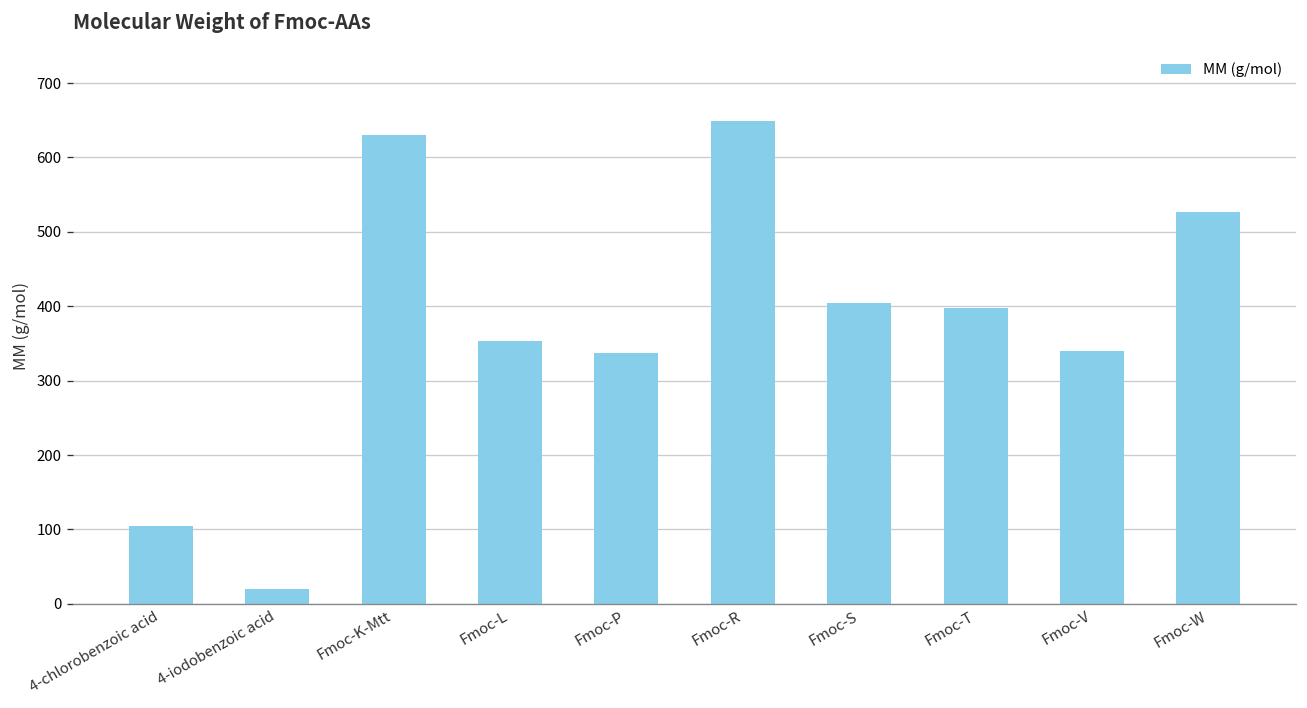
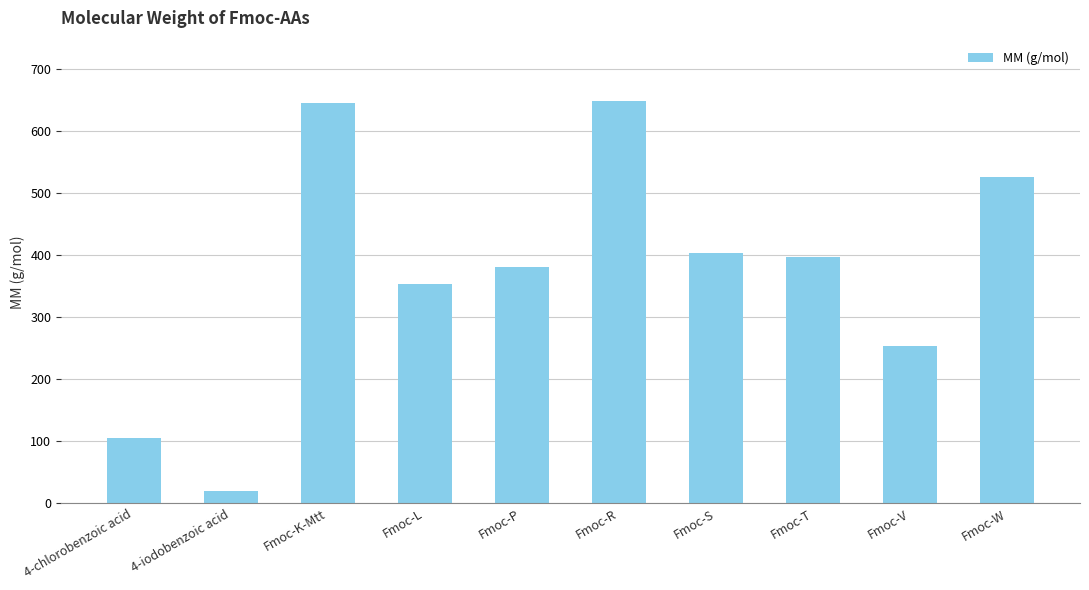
Fmoc-K-Mtt: 630 -> 650
Fmoc-P: 340 -> 380
Fmoc-V: 340 -> 250
